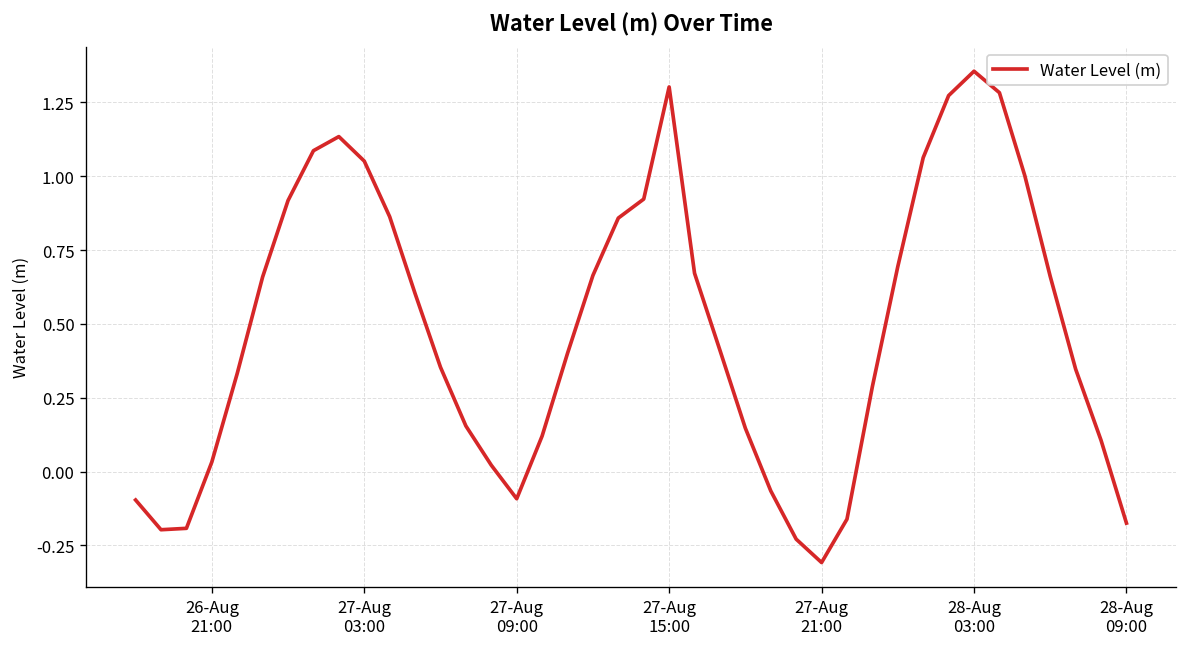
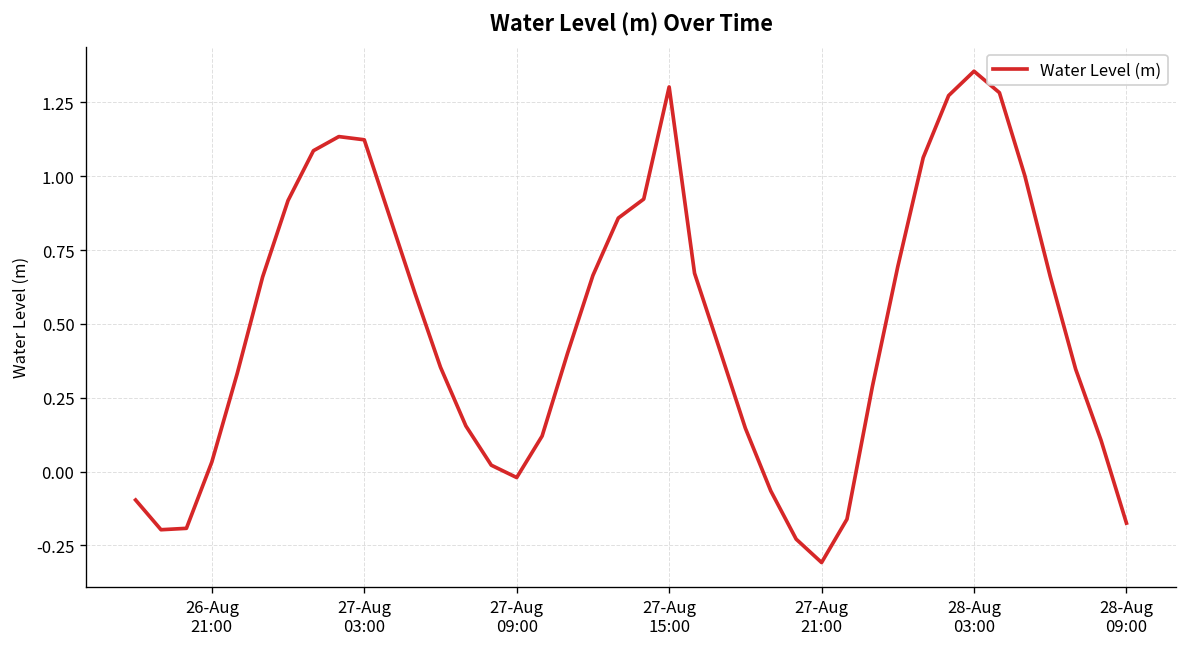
27-Aug 03:00: 1.05 -> 1.12
27-Aug 09:00: -0.09 -> -0.02
